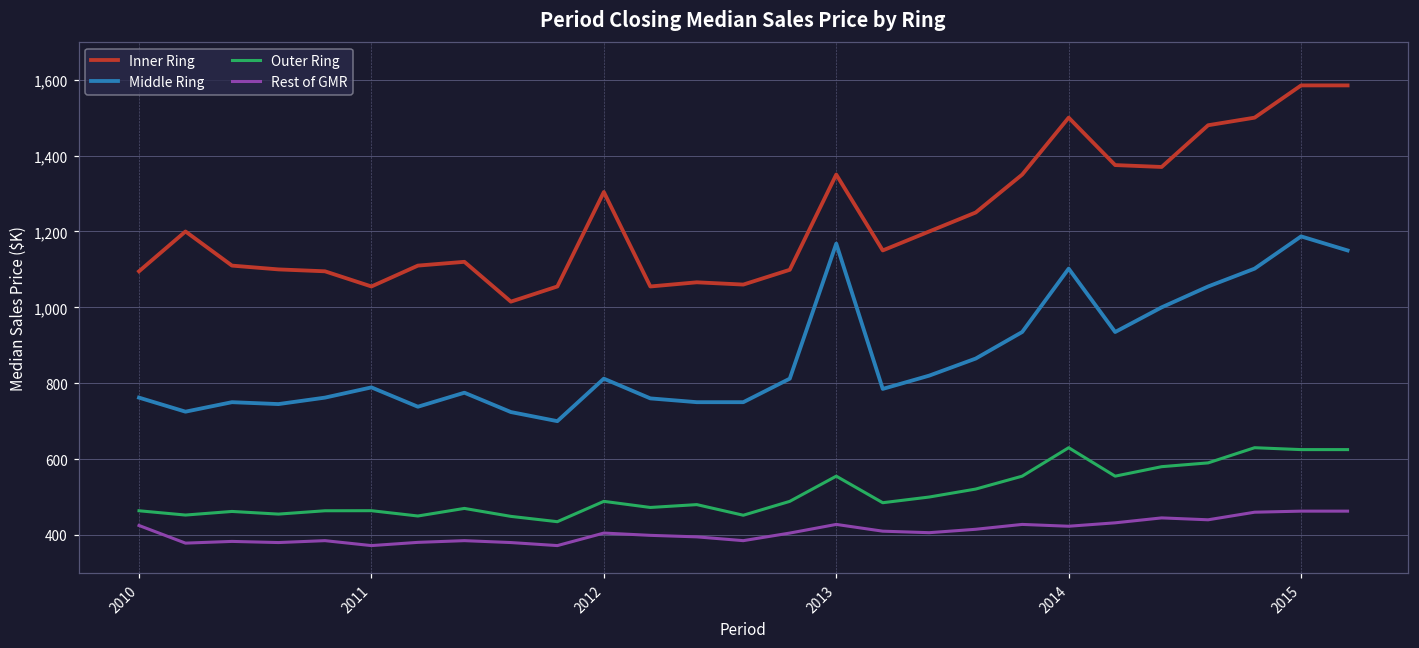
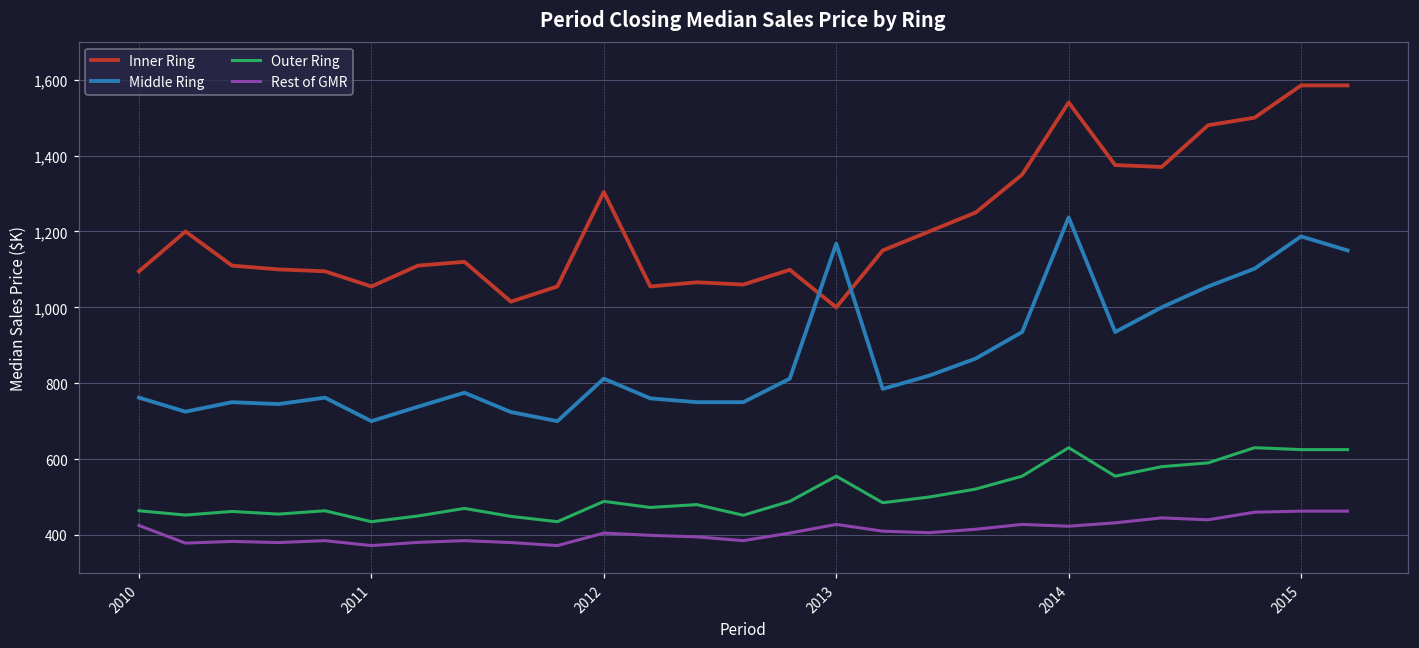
Middle Ring, 2011: 790 -> 700
Outer Ring, 2011: 460 -> 440
Inner Ring, 2013: 1,350 -> 1,000
Inner Ring, 2014: 1,500 -> 1,540
Middle Ring, 2014: 1,100 -> 1,240
